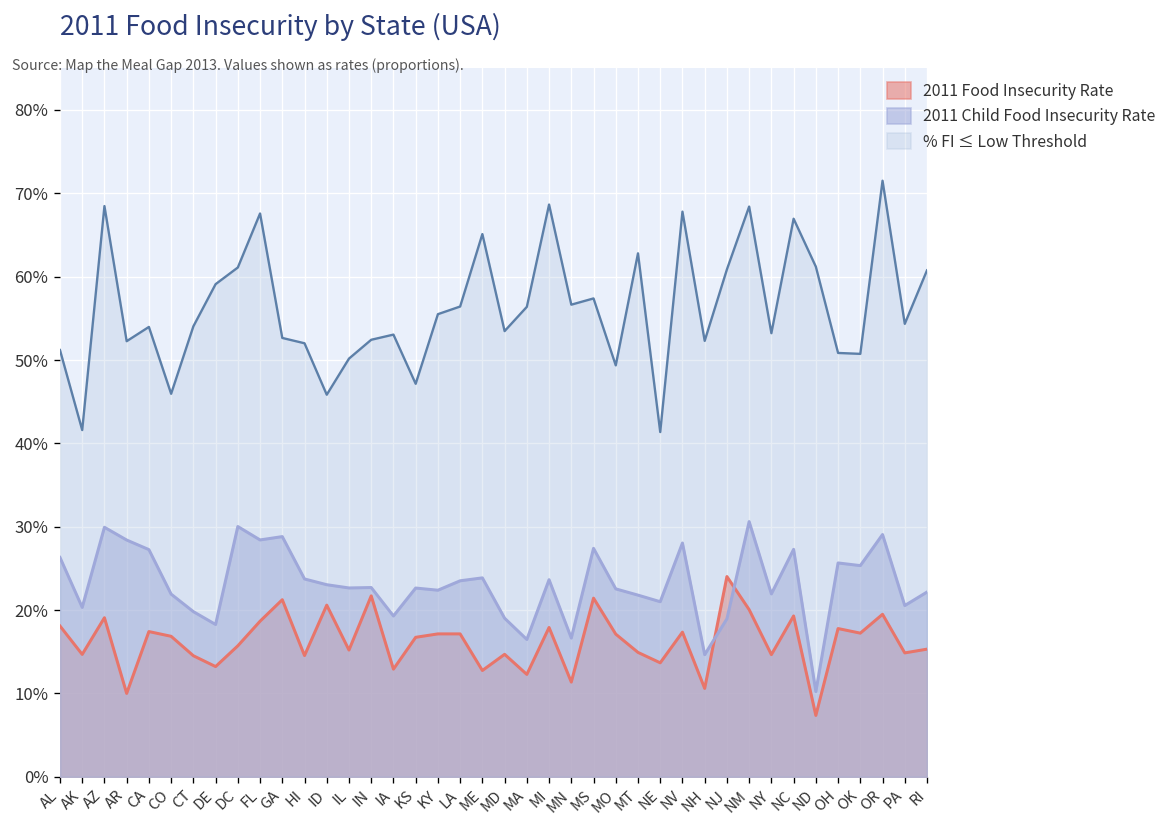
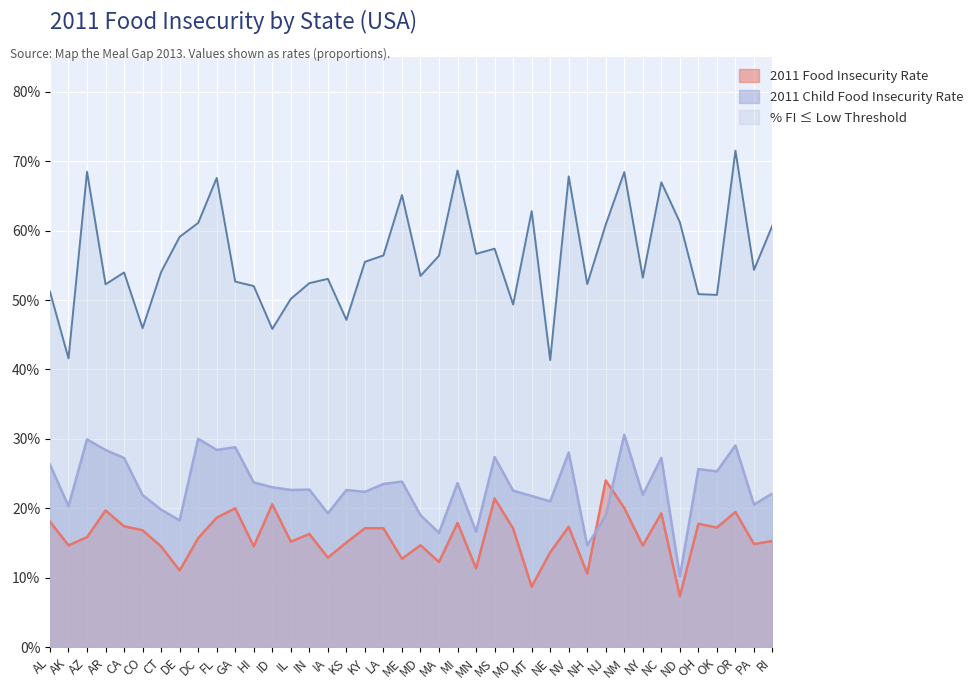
2011 Food Insecurity Rate, AZ: 19% -> 16%
2011 Food Insecurity Rate, AR: 10% -> 20%
2011 Food Insecurity Rate, DE: 13% -> 11%
2011 Food Insecurity Rate, GA: 21% -> 20%
2011 Food Insecurity Rate, IN: 22% -> 16%
2011 Food Insecurity Rate, KS: 17% -> 15%
2011 Food Insecurity Rate, MT: 15% -> 9%
